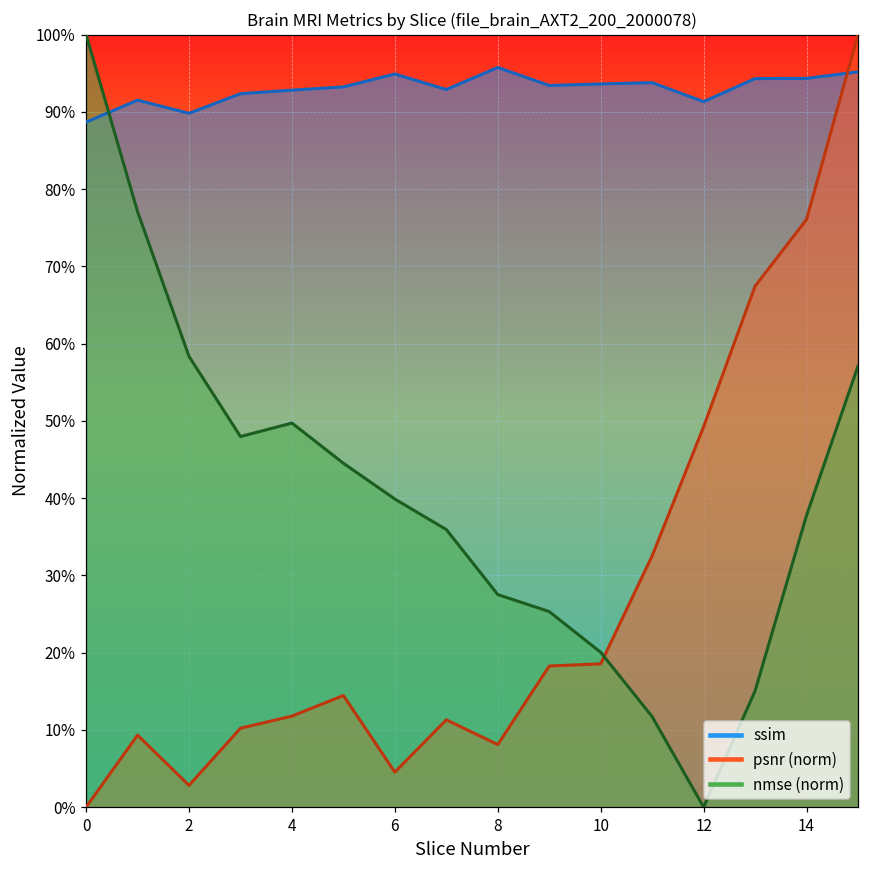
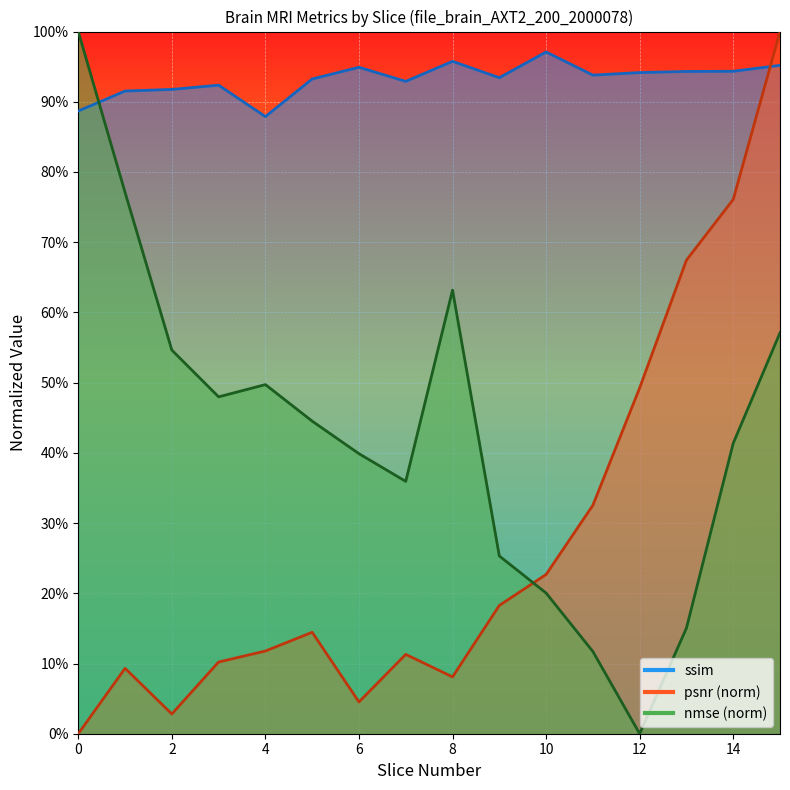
ssim, 2: 90% -> 92%
nmse (norm), 2: 58% -> 55%
ssim, 4: 93% -> 88%
nmse (norm), 8: 28% -> 63%
ssim, 10: 94% -> 97%
psnr (norm), 10: 19% -> 23%
ssim, 12: 91% -> 94%
nmse (norm), 14: 38% -> 41%
